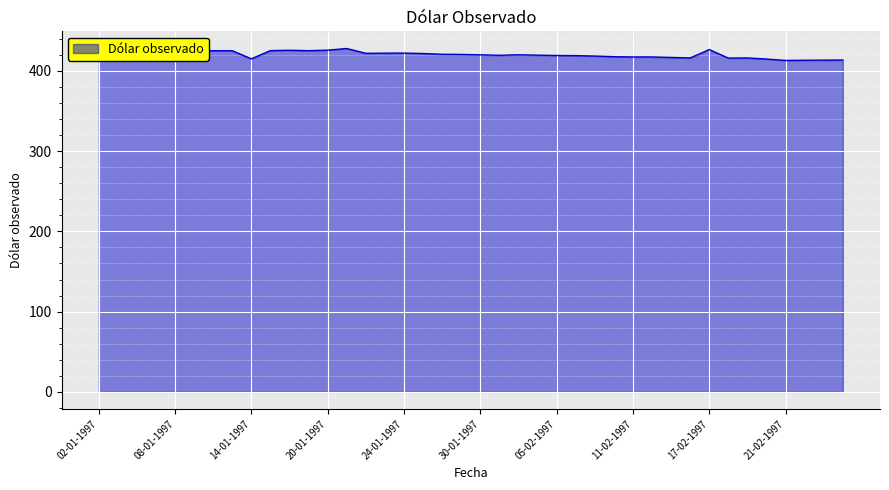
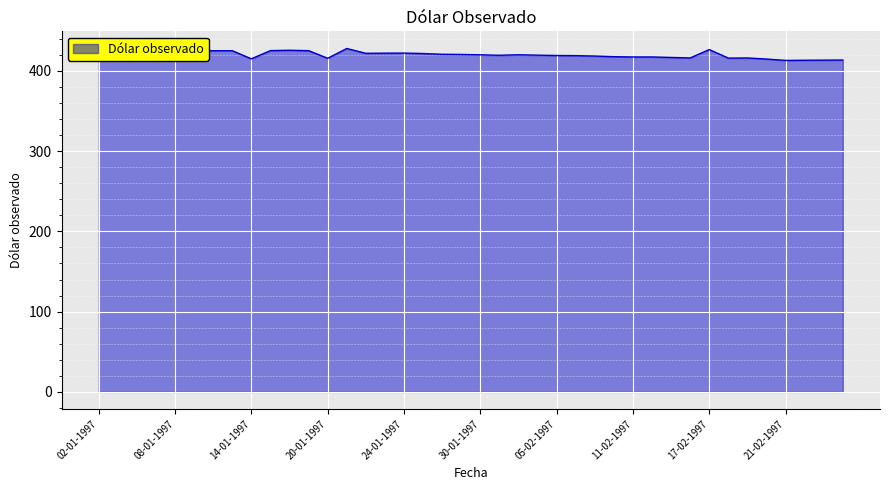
20-01-1997: 430 -> 420
